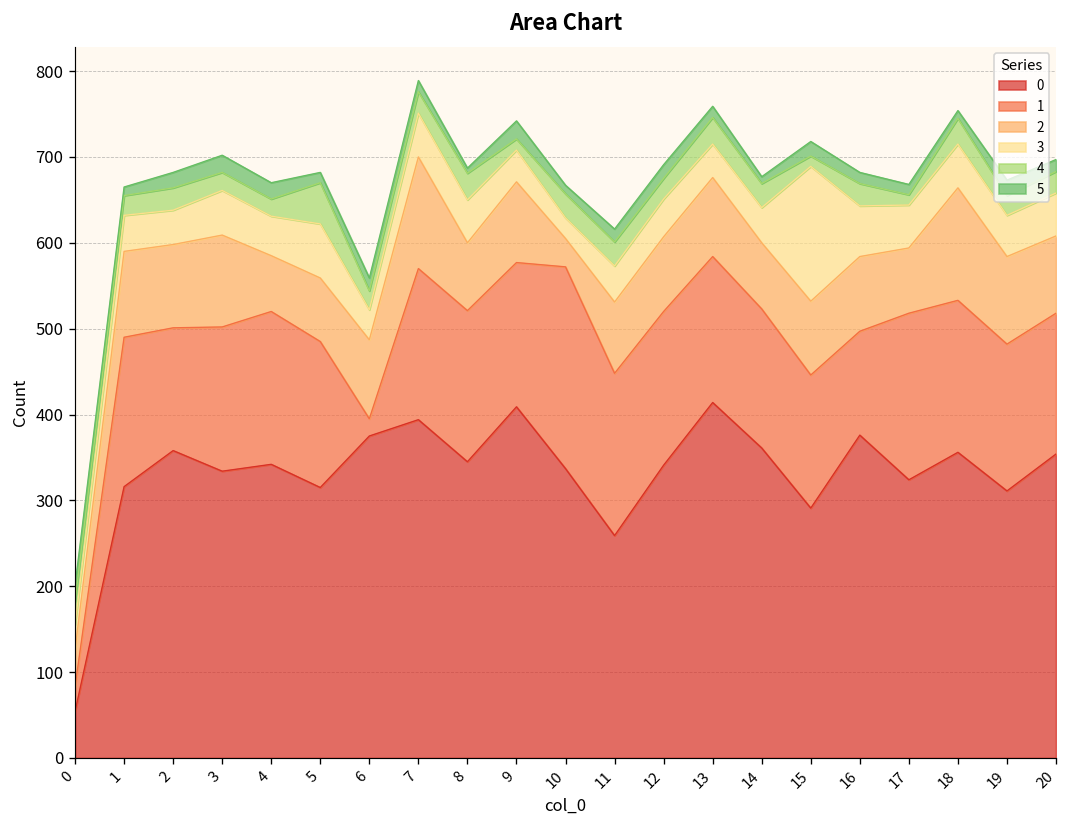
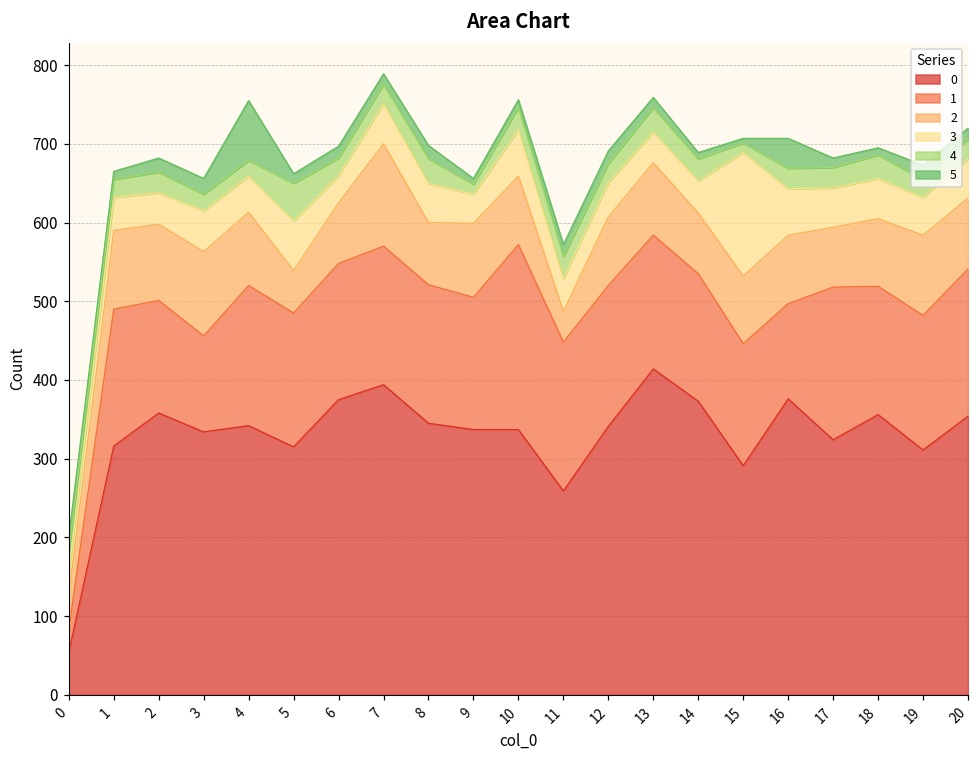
1, 3: 170 -> 120
2, 4: 70 -> 90
5, 4: 20 -> 80
2, 5: 70 -> 50
1, 6: 20 -> 170
2, 6: 90 -> 80
5, 8: 10 -> 20
0, 9: 410 -> 340
5, 9: 20 -> 10
2, 10: 30 -> 90
3, 10: 20 -> 60
2, 11: 80 -> 40
0, 14: 360 -> 370
5, 15: 20 -> 10
5, 16: 10 -> 40
4, 17: 10 -> 30
1, 18: 180 -> 160
2, 18: 130 -> 90
1, 20: 160 -> 190
